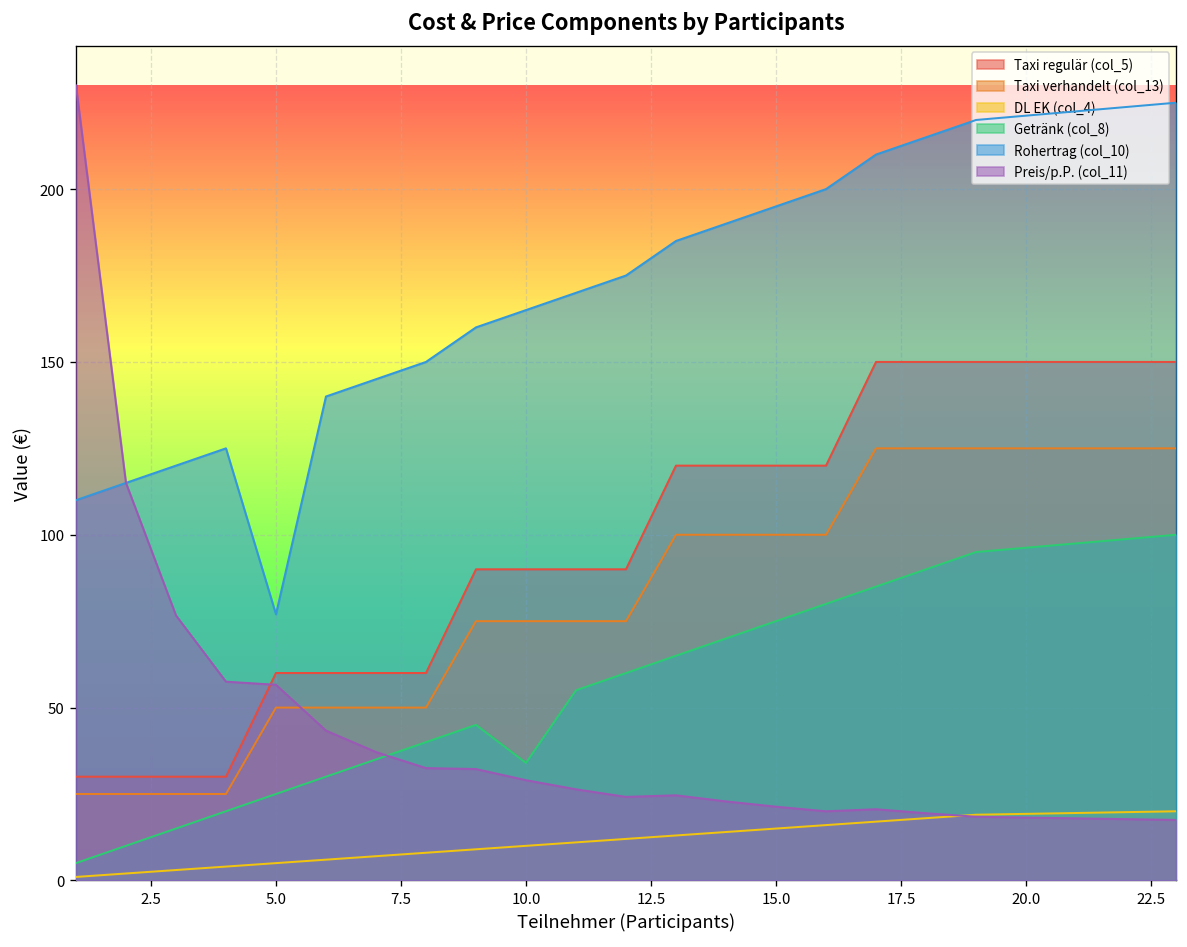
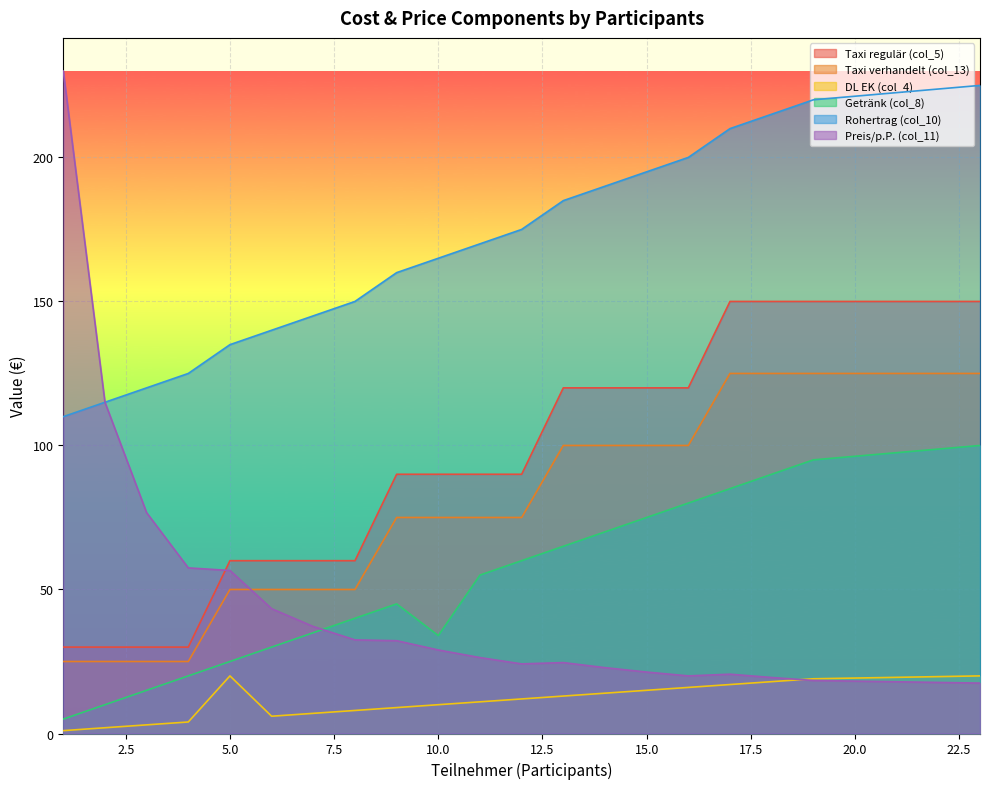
DL EK (col_4), 5.0: 5 -> 20
Rohertrag (col_10), 5.0: 77 -> 135
